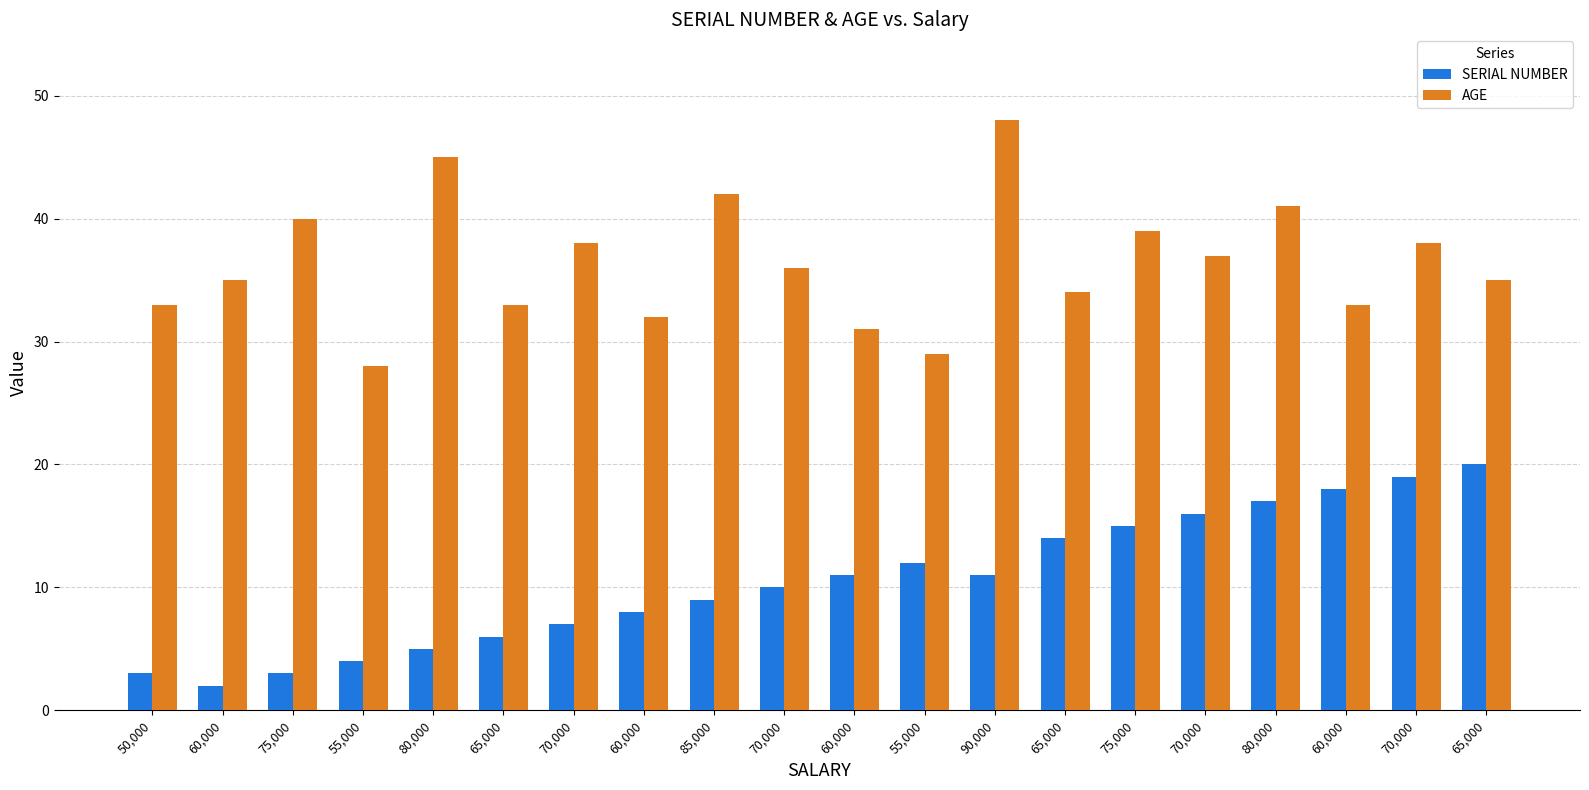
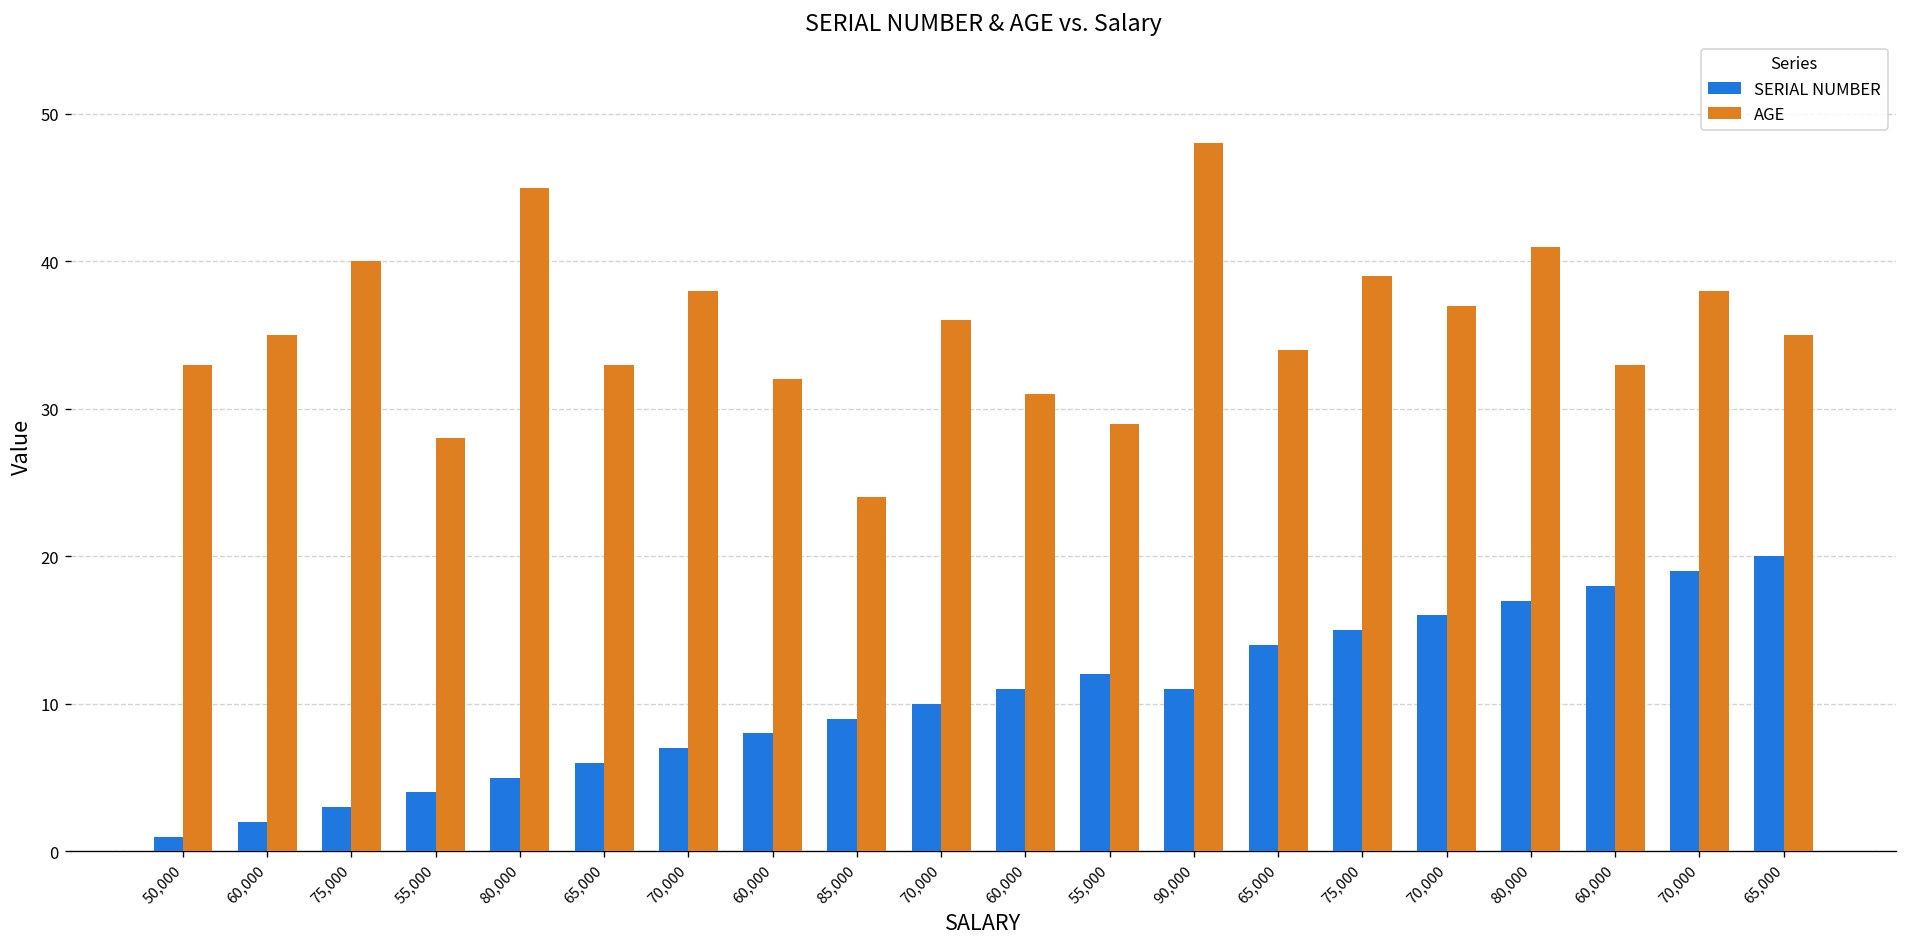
SERIAL NUMBER, 50,000: 3 -> 1
AGE, 85,000: 42 -> 24
